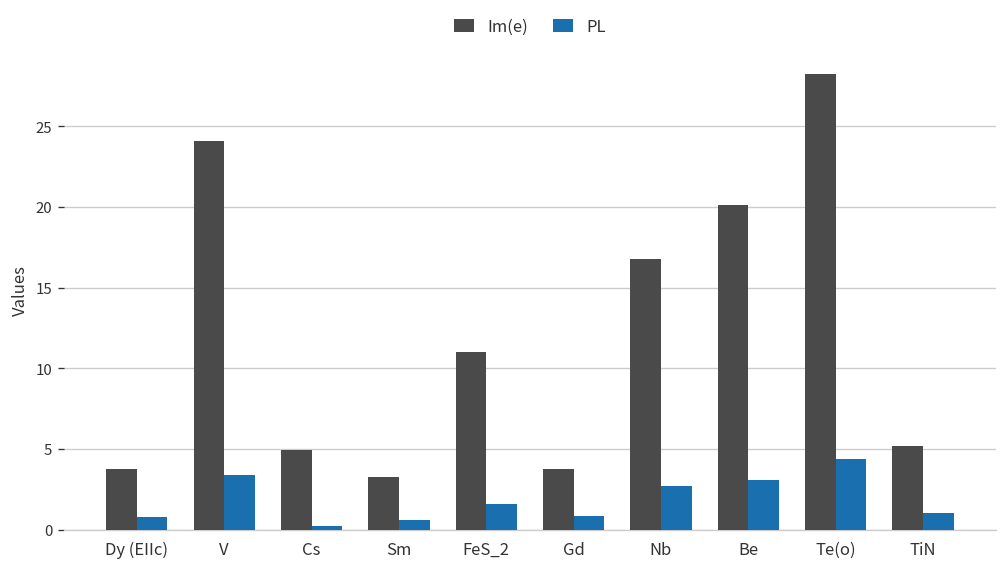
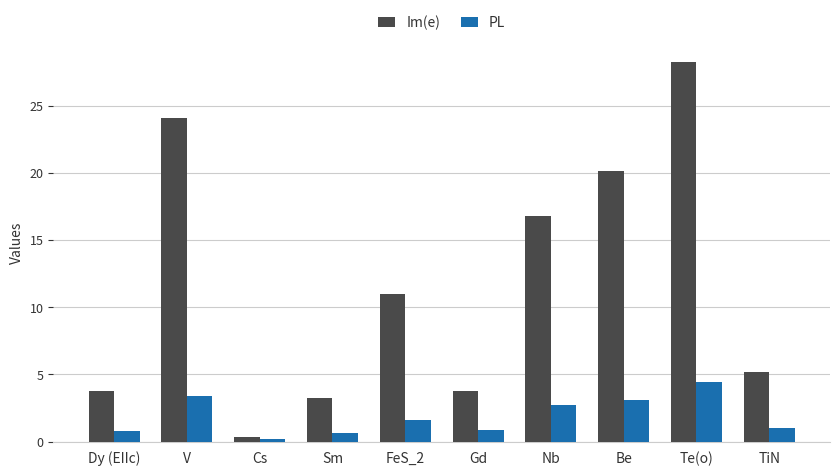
Im(e), Cs: 5.0 -> 0.4
